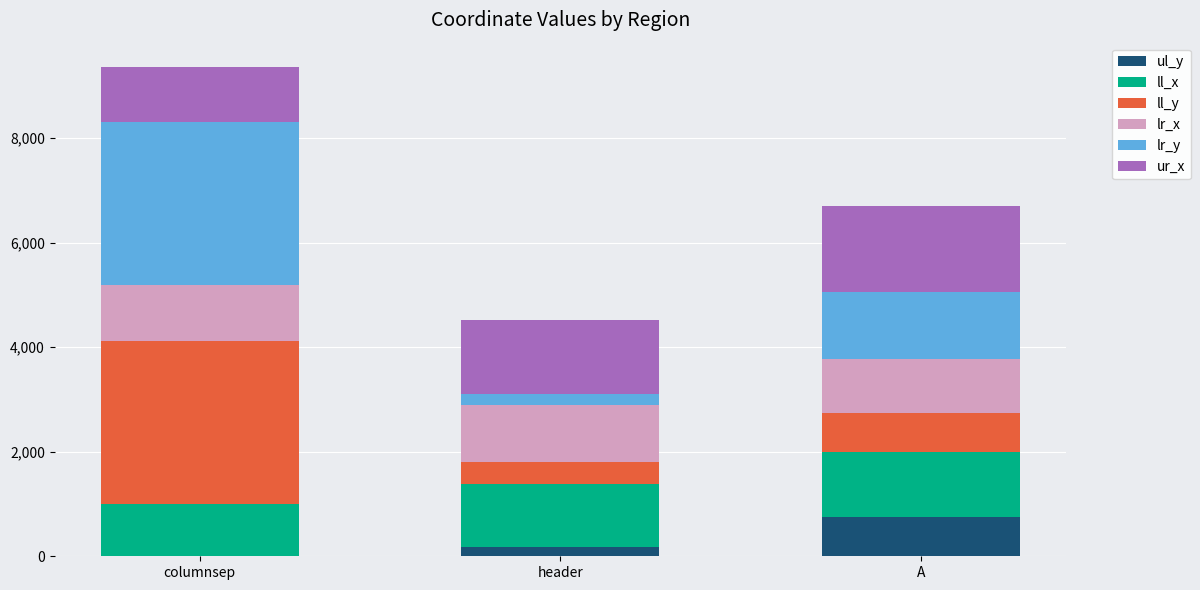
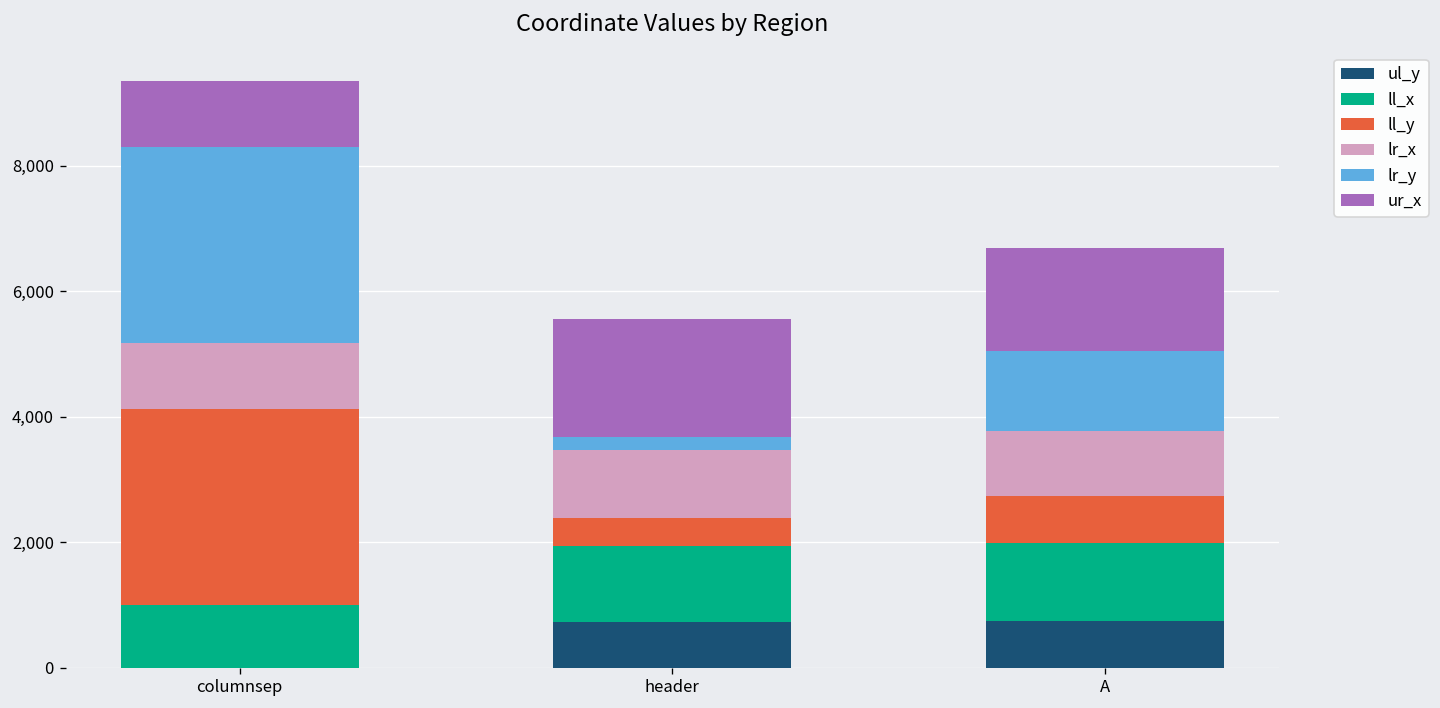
ul_y, header: 200 -> 700
ur_x, header: 1,400 -> 1,900
